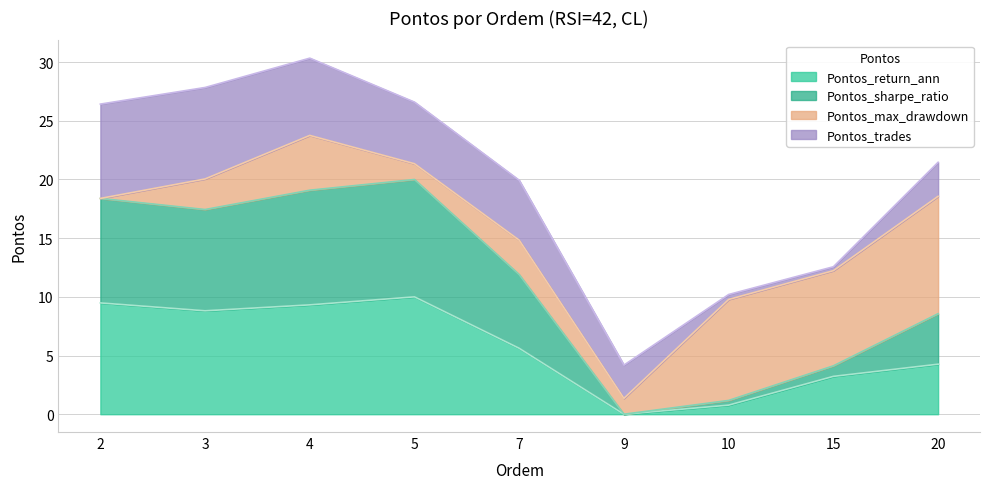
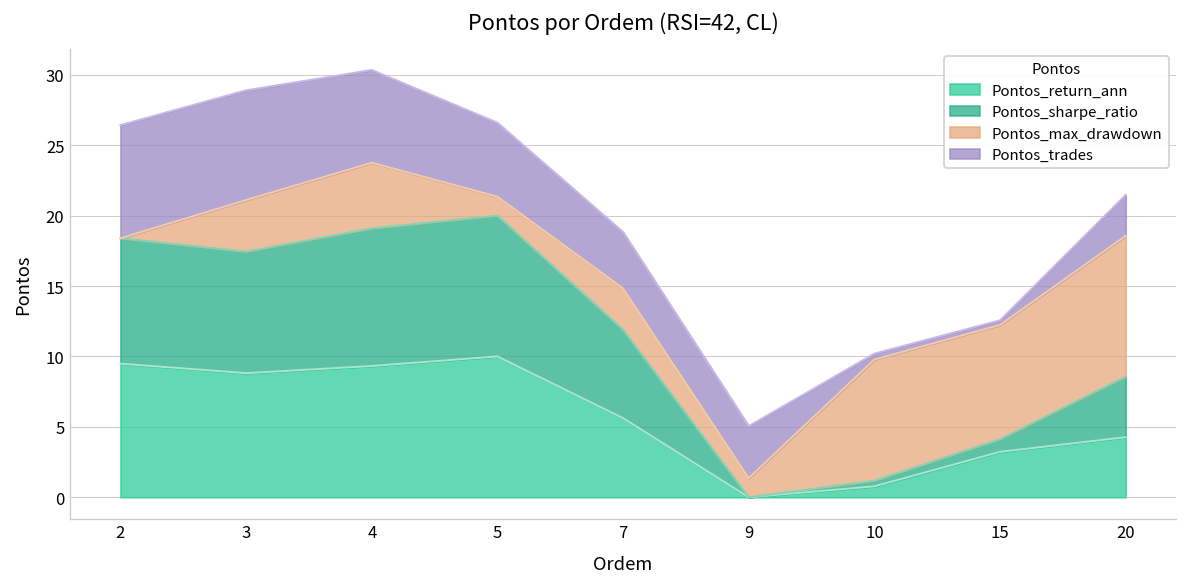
Pontos_max_drawdown, 3: 2.6 -> 3.7
Pontos_trades, 7: 5.1 -> 4.0
Pontos_trades, 9: 2.8 -> 3.7
